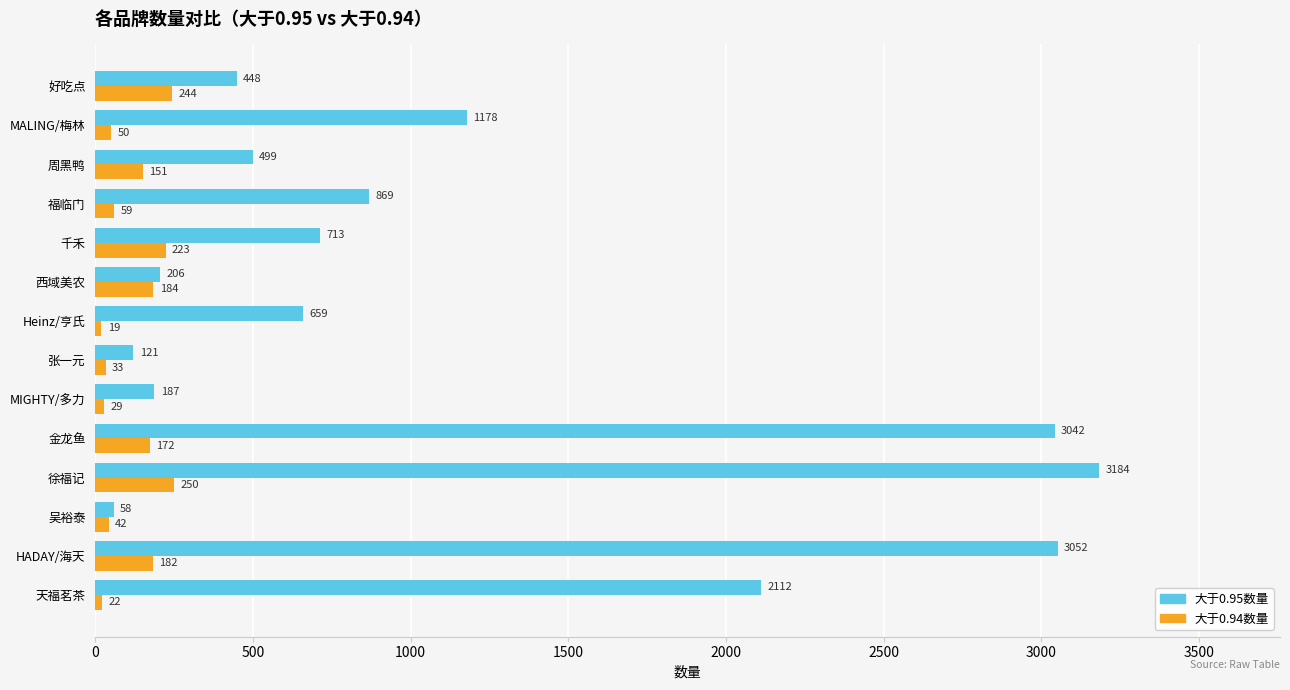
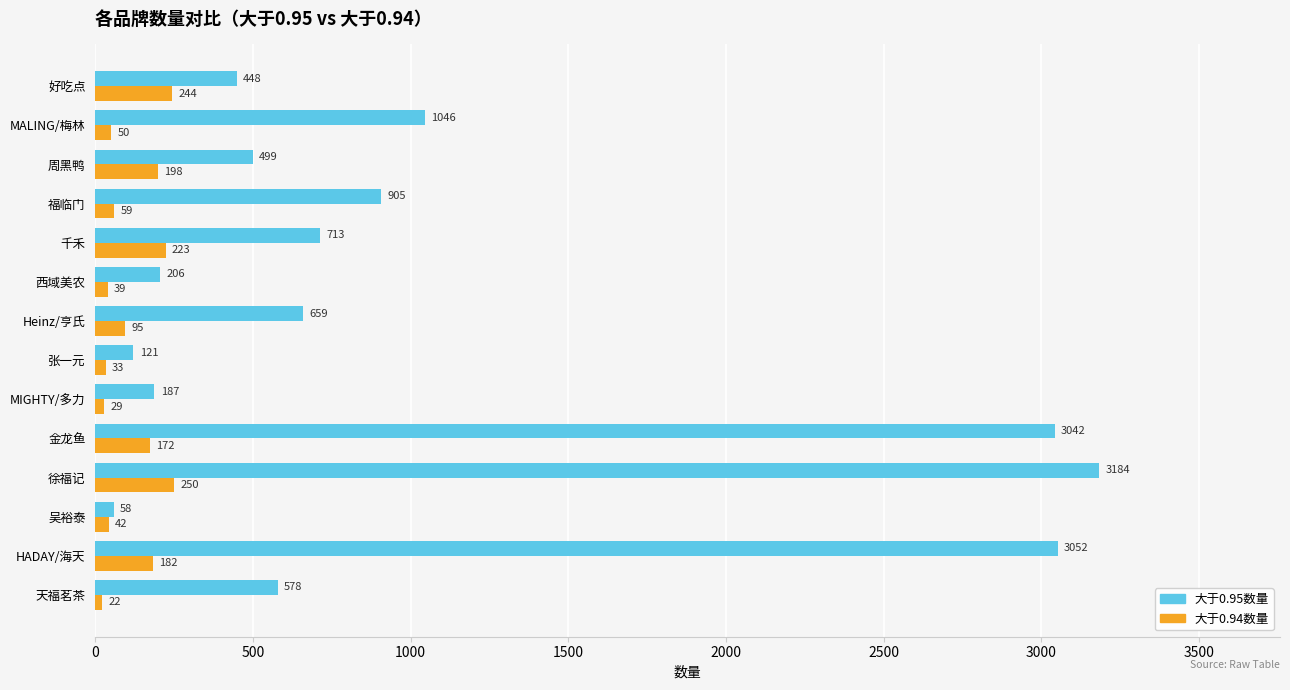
大于0.95数量, MALING/梅林: 1178 -> 1046
大于0.94数量, 周黑鸭: 151 -> 198
大于0.95数量, 福临门: 869 -> 905
大于0.94数量, 西域美农: 184 -> 39
大于0.94数量, Heinz/亨氏: 19 -> 95
大于0.95数量, 天福茗茶: 2112 -> 578
